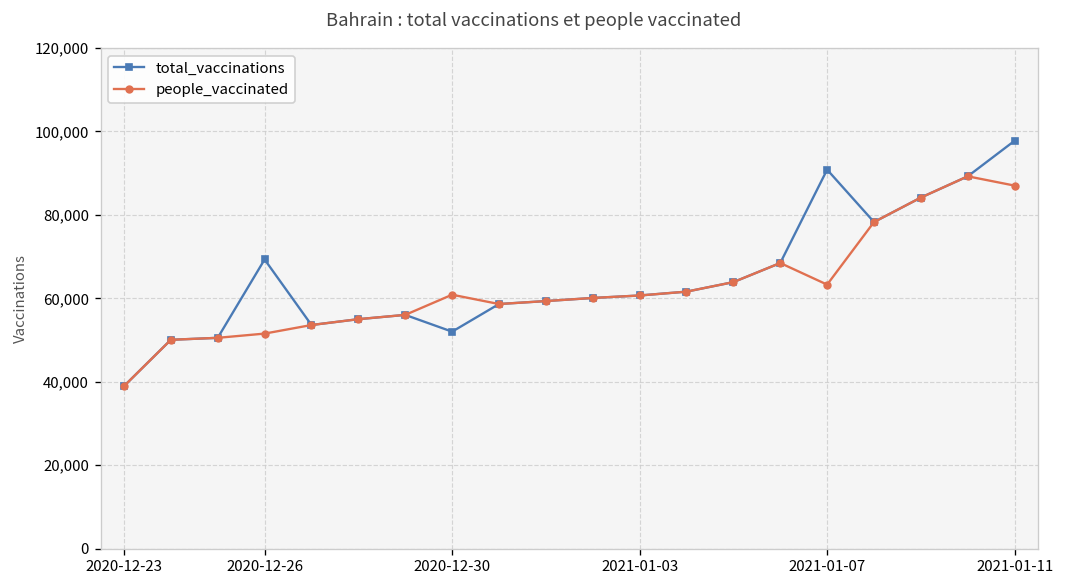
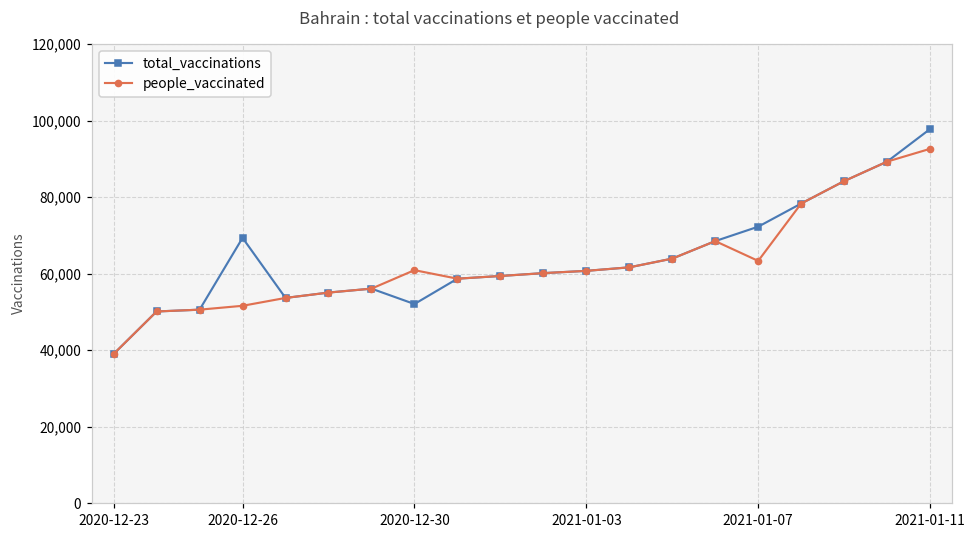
total_vaccinations, 2021-01-07: 91,000 -> 72,000
people_vaccinated, 2021-01-11: 87,000 -> 93,000
